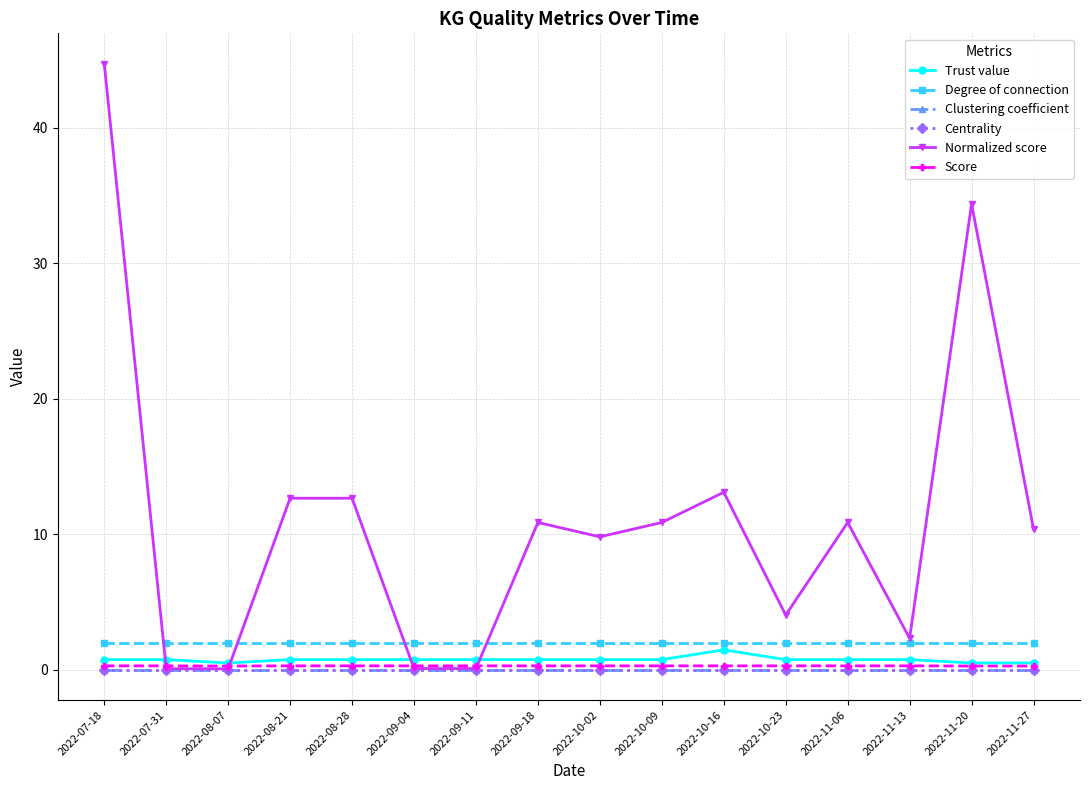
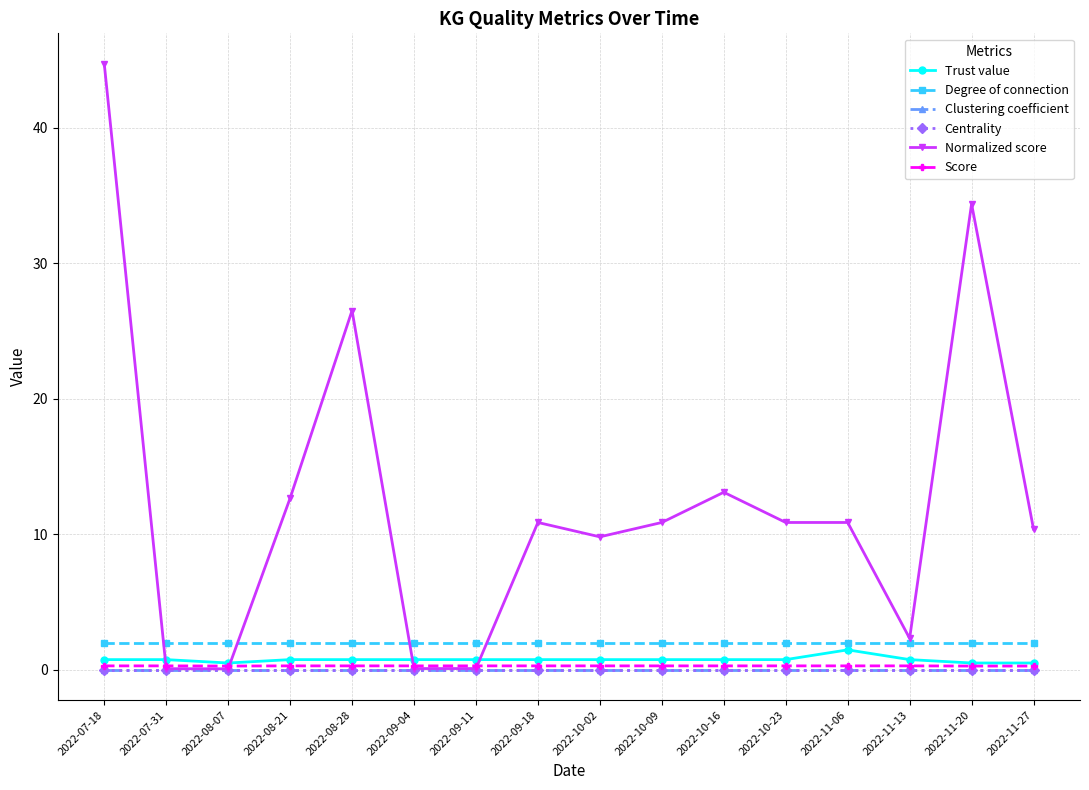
Normalized score, 2022-08-28: 12.7 -> 26.5
Trust value, 2022-10-16: 1.5 -> 0.8
Normalized score, 2022-10-23: 4.0 -> 10.9
Trust value, 2022-11-06: 0.8 -> 1.5
